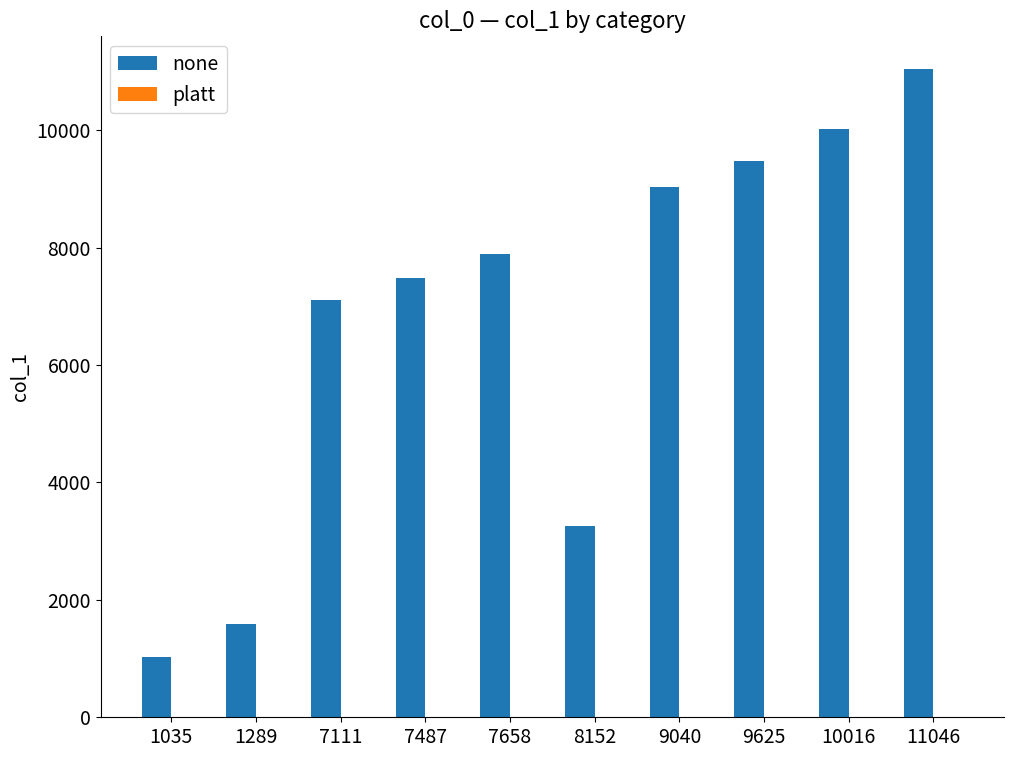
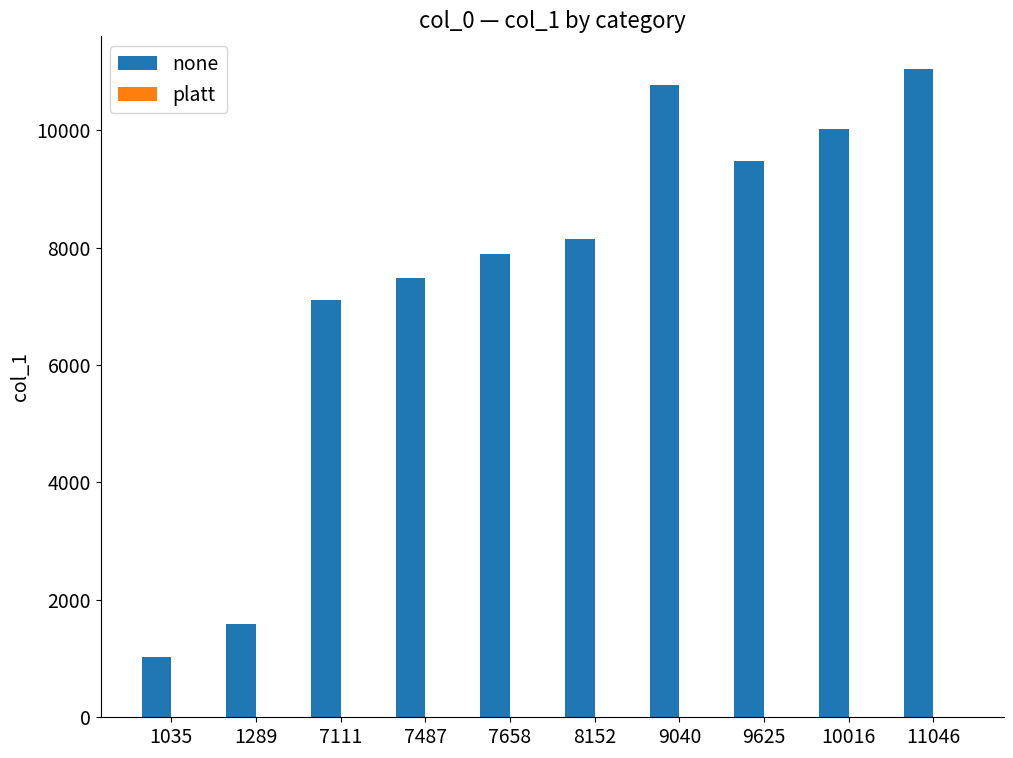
none, 8152: 3300 -> 8200
none, 9040: 9000 -> 10800
